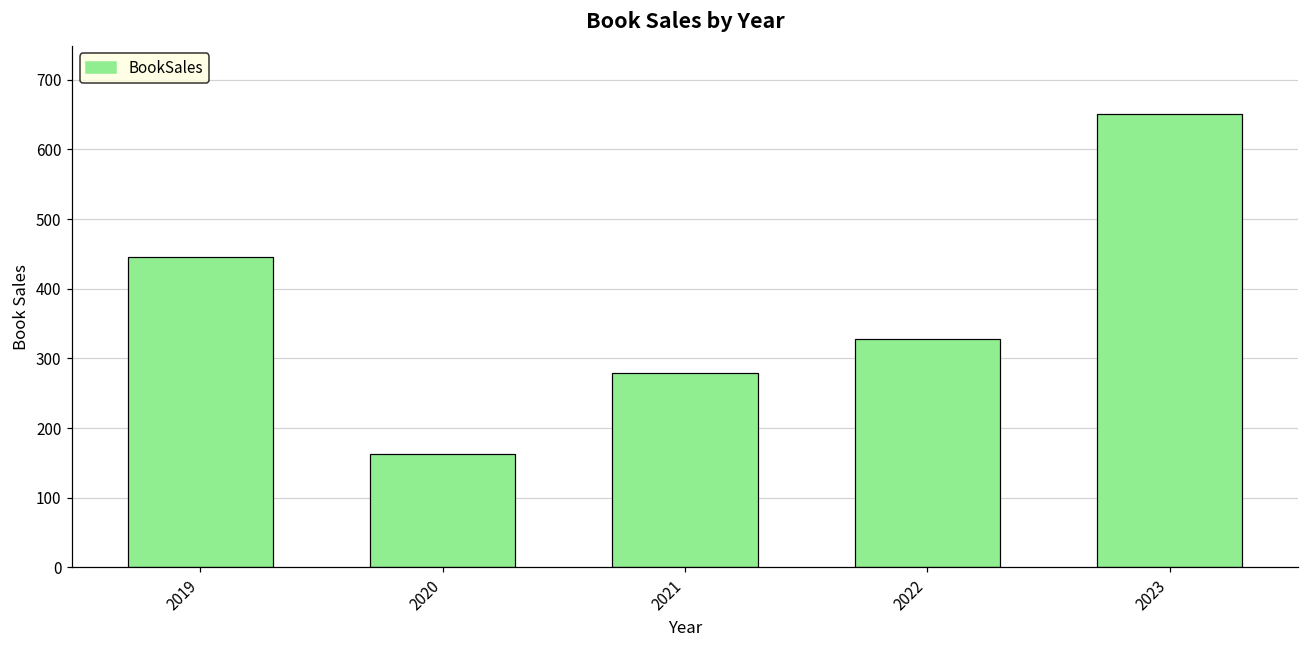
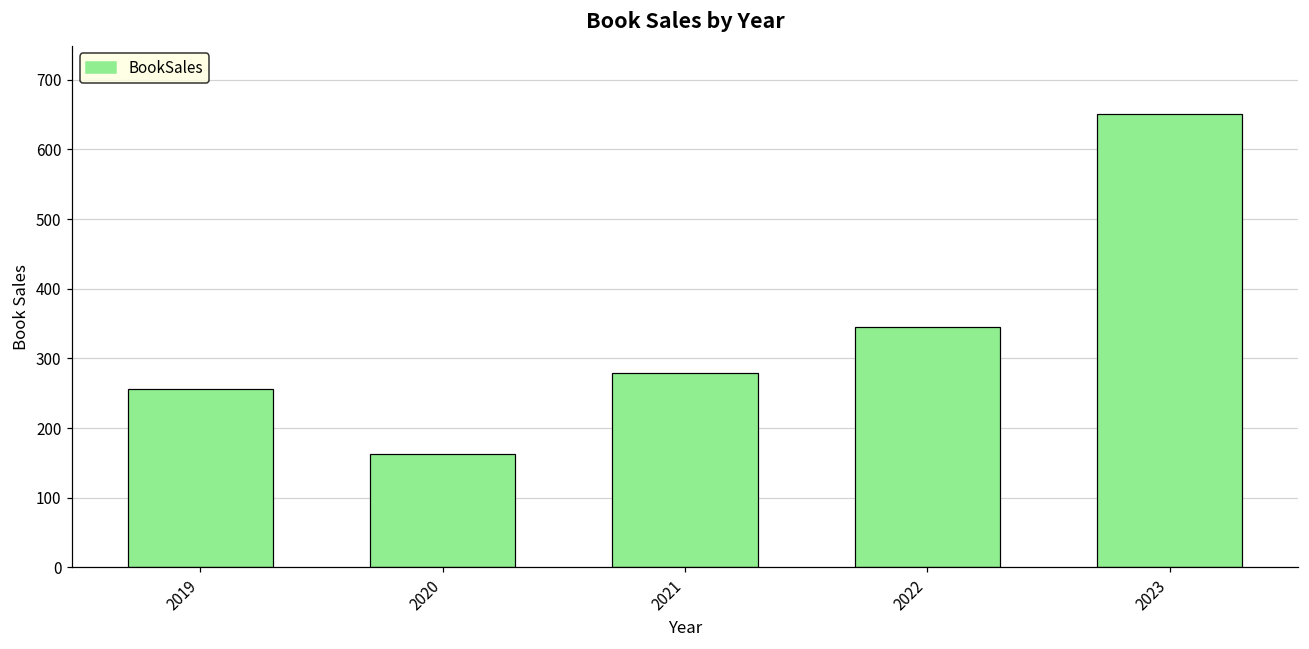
2019: 450 -> 260
2022: 330 -> 350
